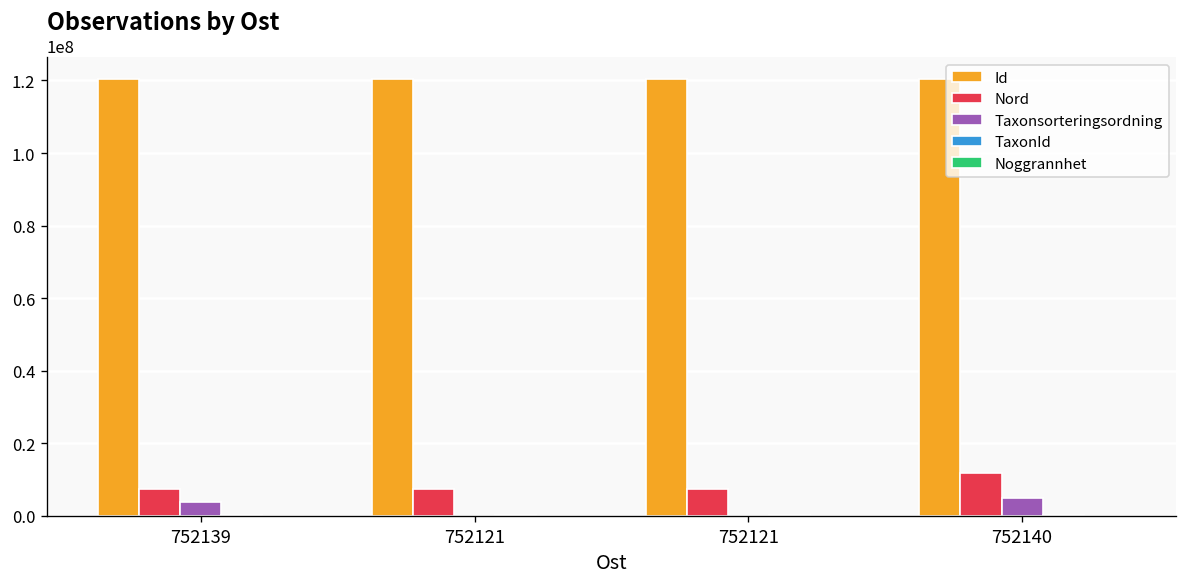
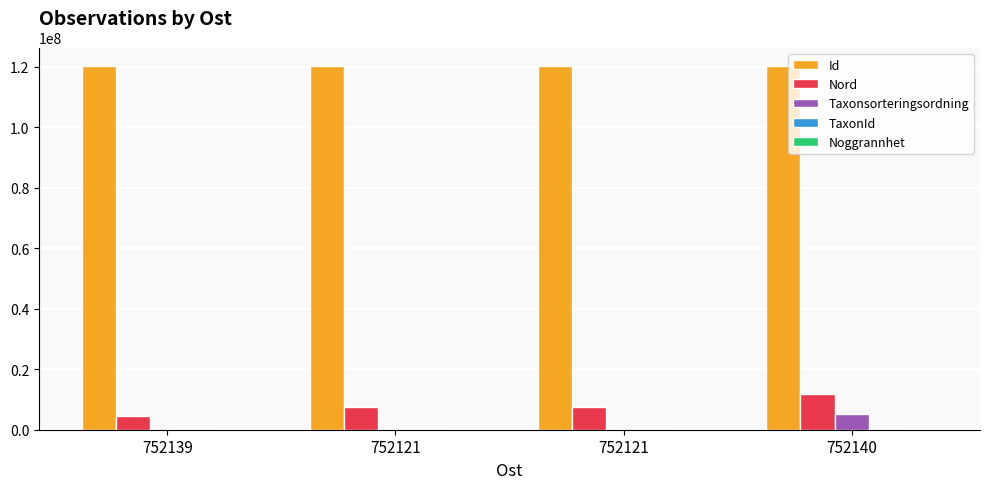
Nord, 752139: 7000000 -> 5000000
Taxonsorteringsordning, 752139: 4000000 -> 0
